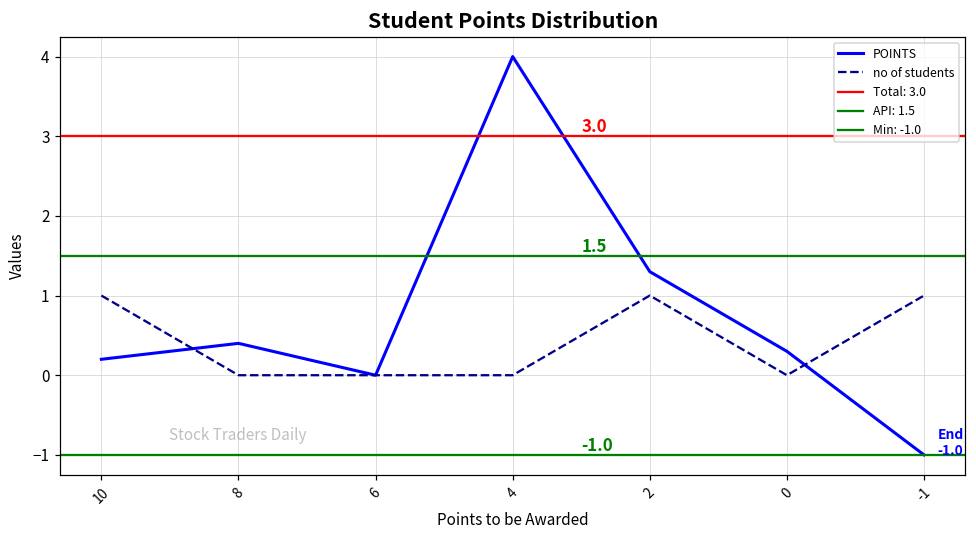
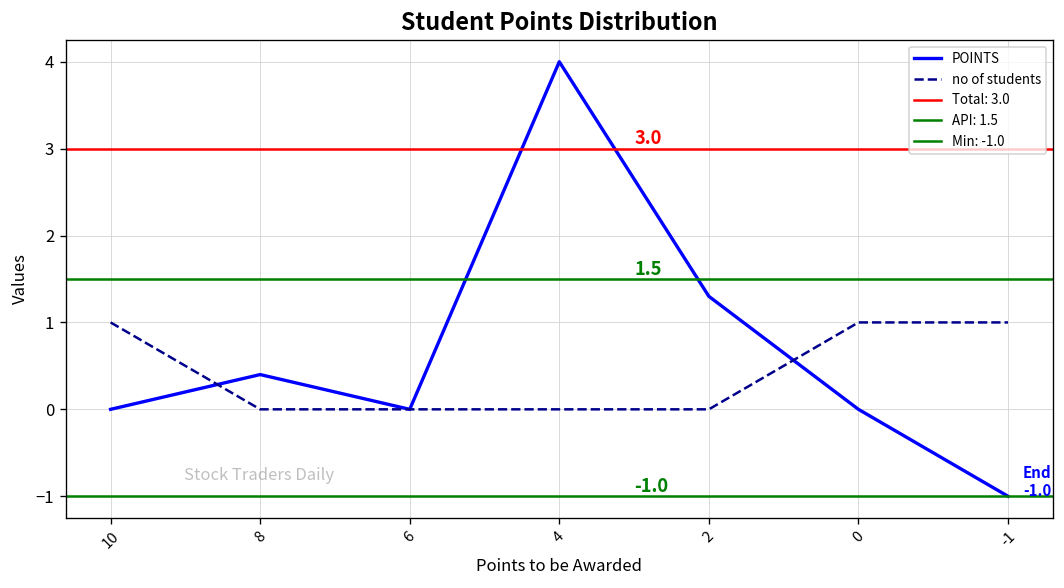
POINTS, 10: 0.2 -> 0.0
no of students, 2: 1 -> 0
POINTS, 0: 0.3 -> 0.0
no of students, 0: 0 -> 1
